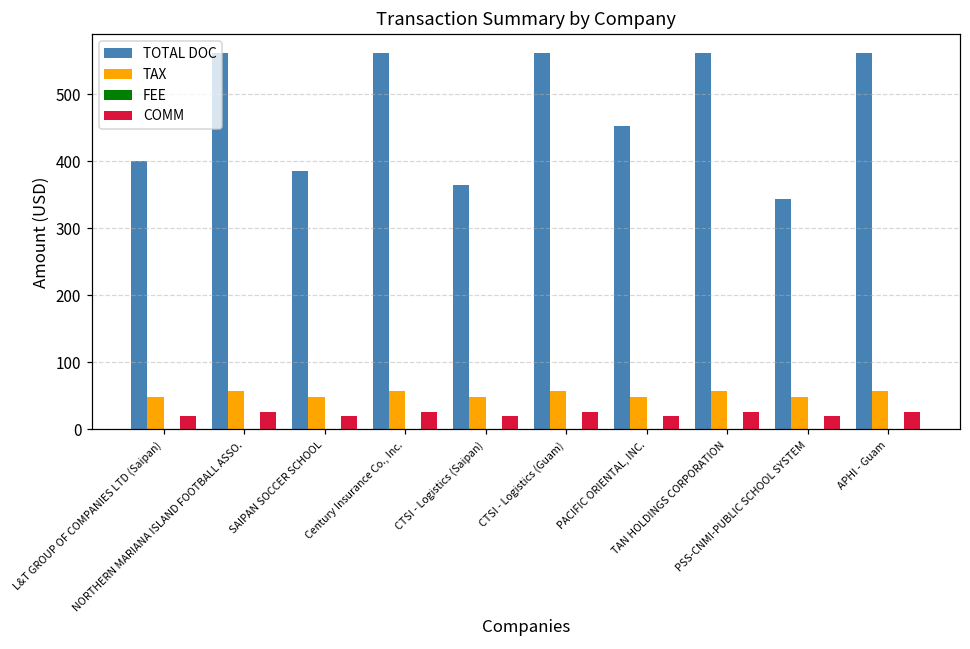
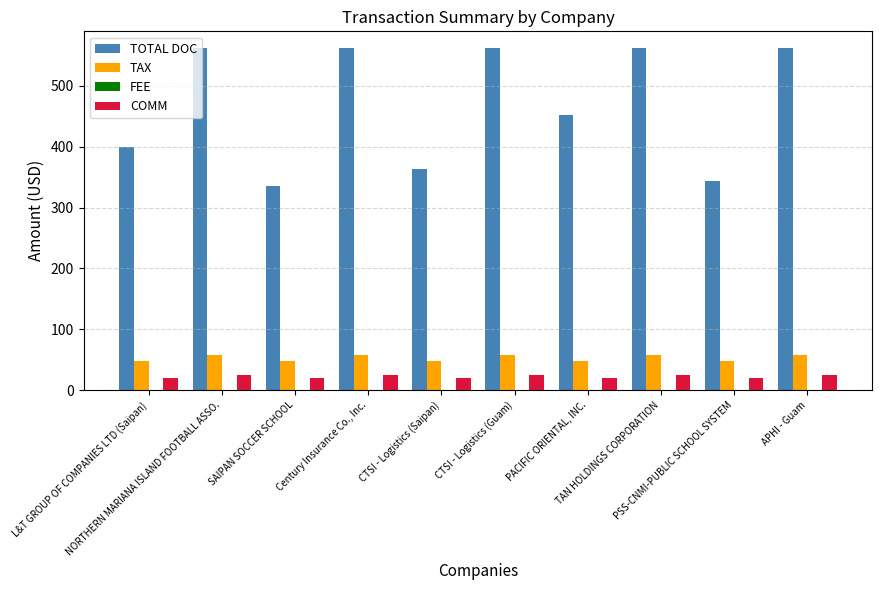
TOTAL DOC, SAIPAN SOCCER SCHOOL: 390 -> 340
